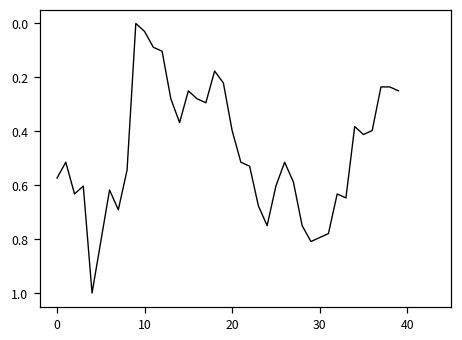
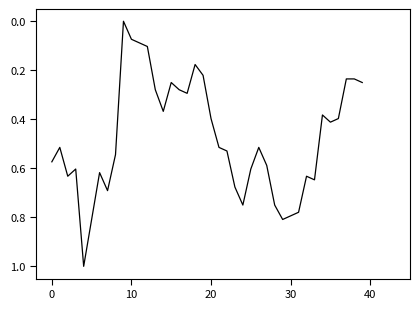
10: 0.03 -> 0.07
